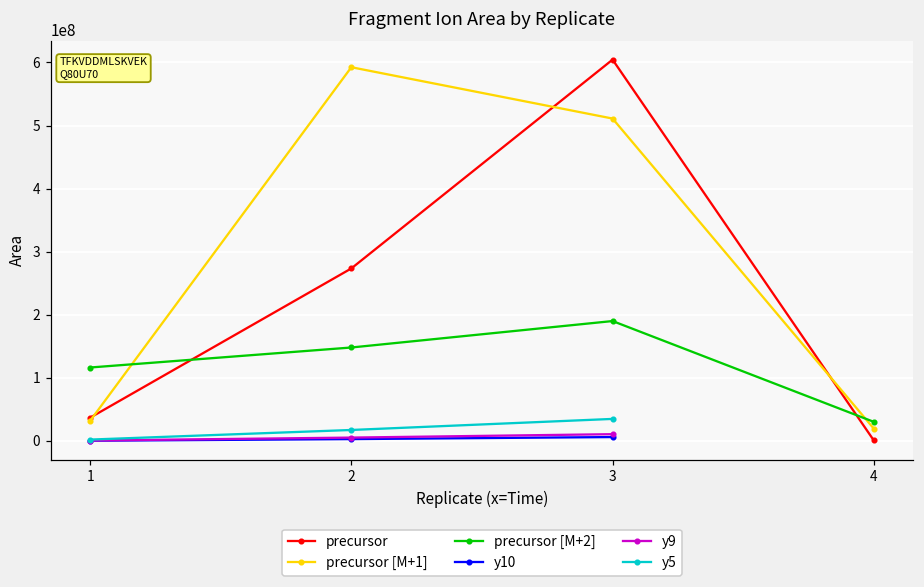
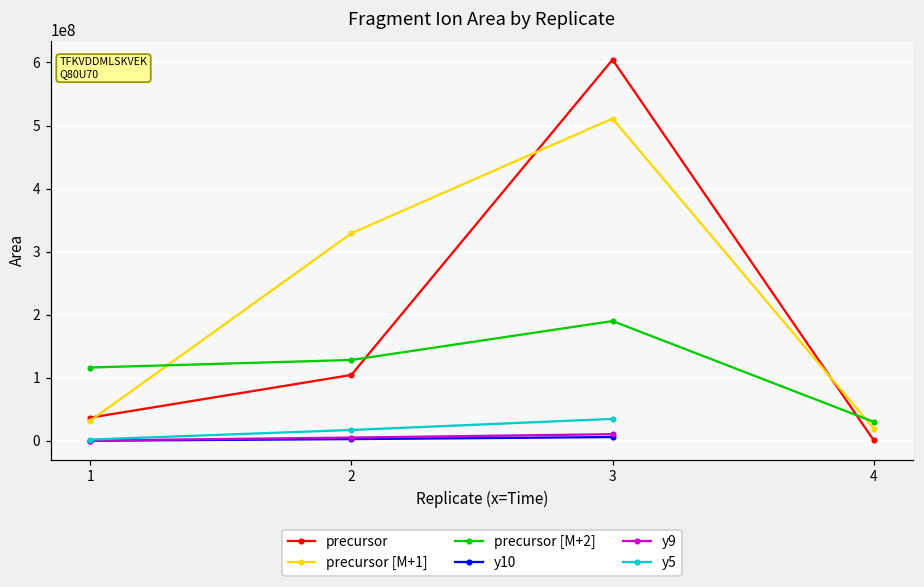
precursor, 2: 270000000 -> 100000000
precursor [M+1], 2: 590000000 -> 330000000
precursor [M+2], 2: 150000000 -> 130000000
